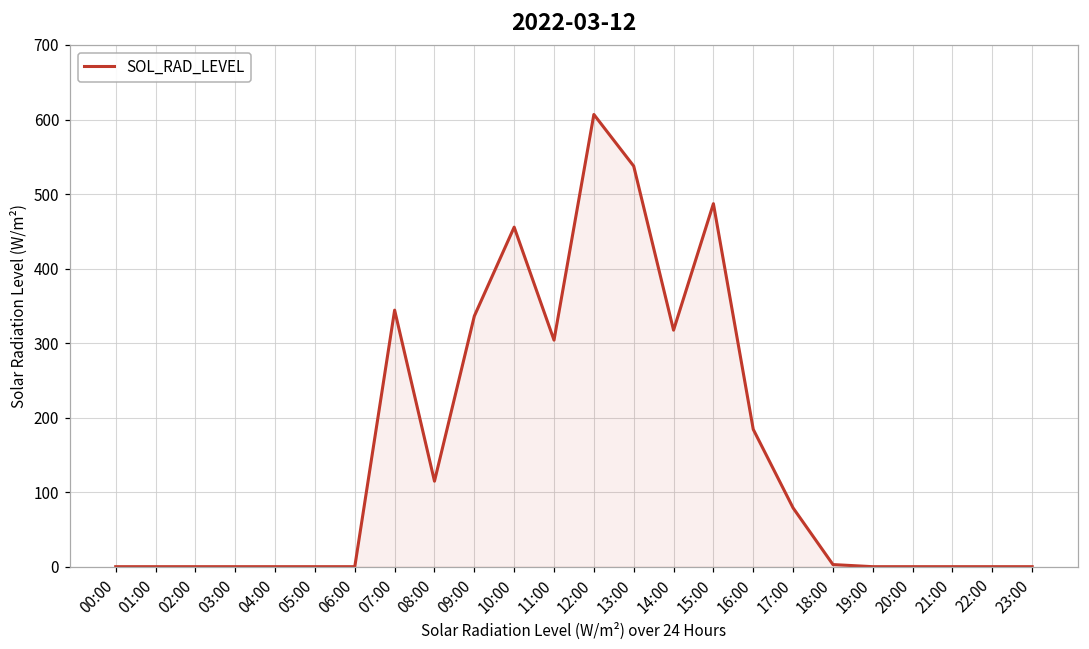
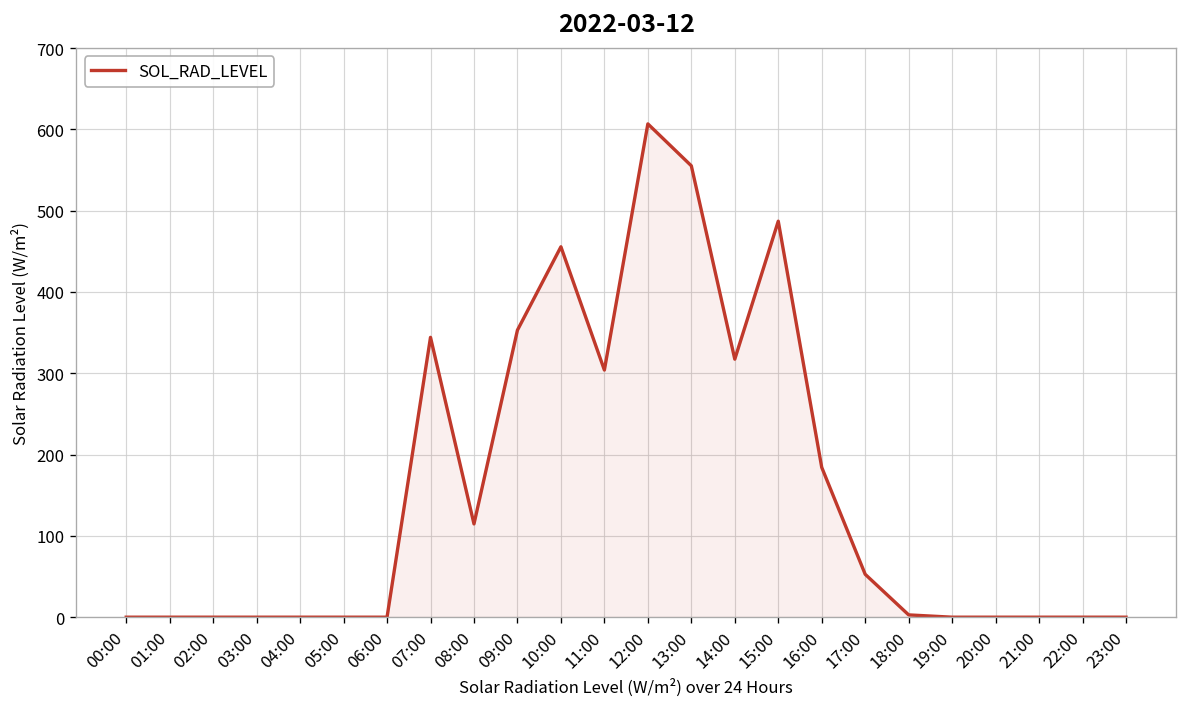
09:00: 340 -> 350
13:00: 540 -> 560
17:00: 80 -> 50
